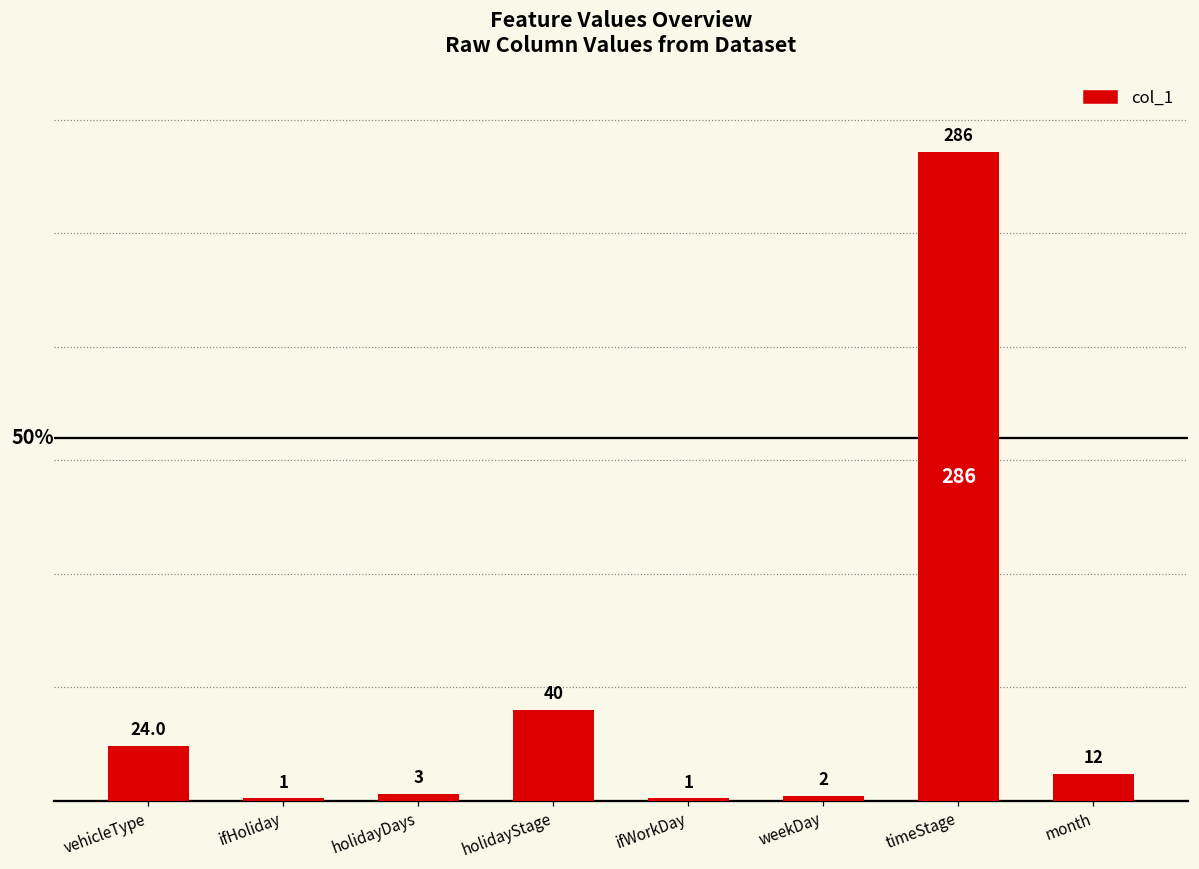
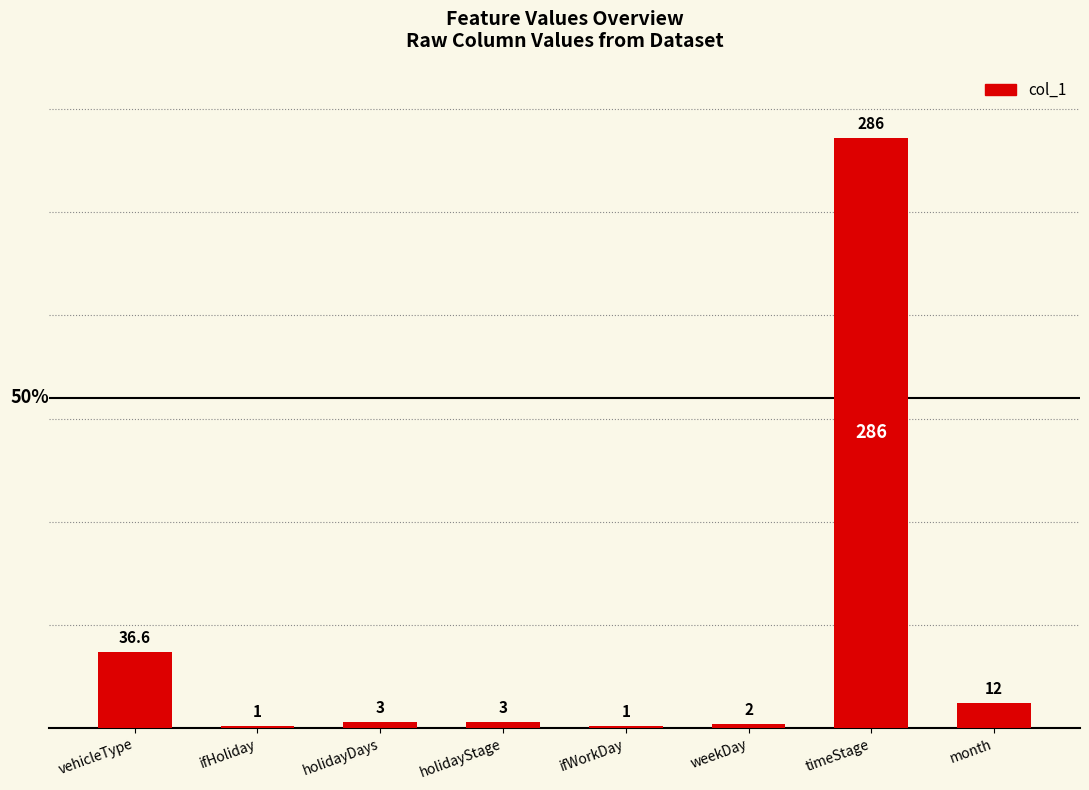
vehicleType: 24.0 -> 36.6
holidayStage: 40 -> 3
